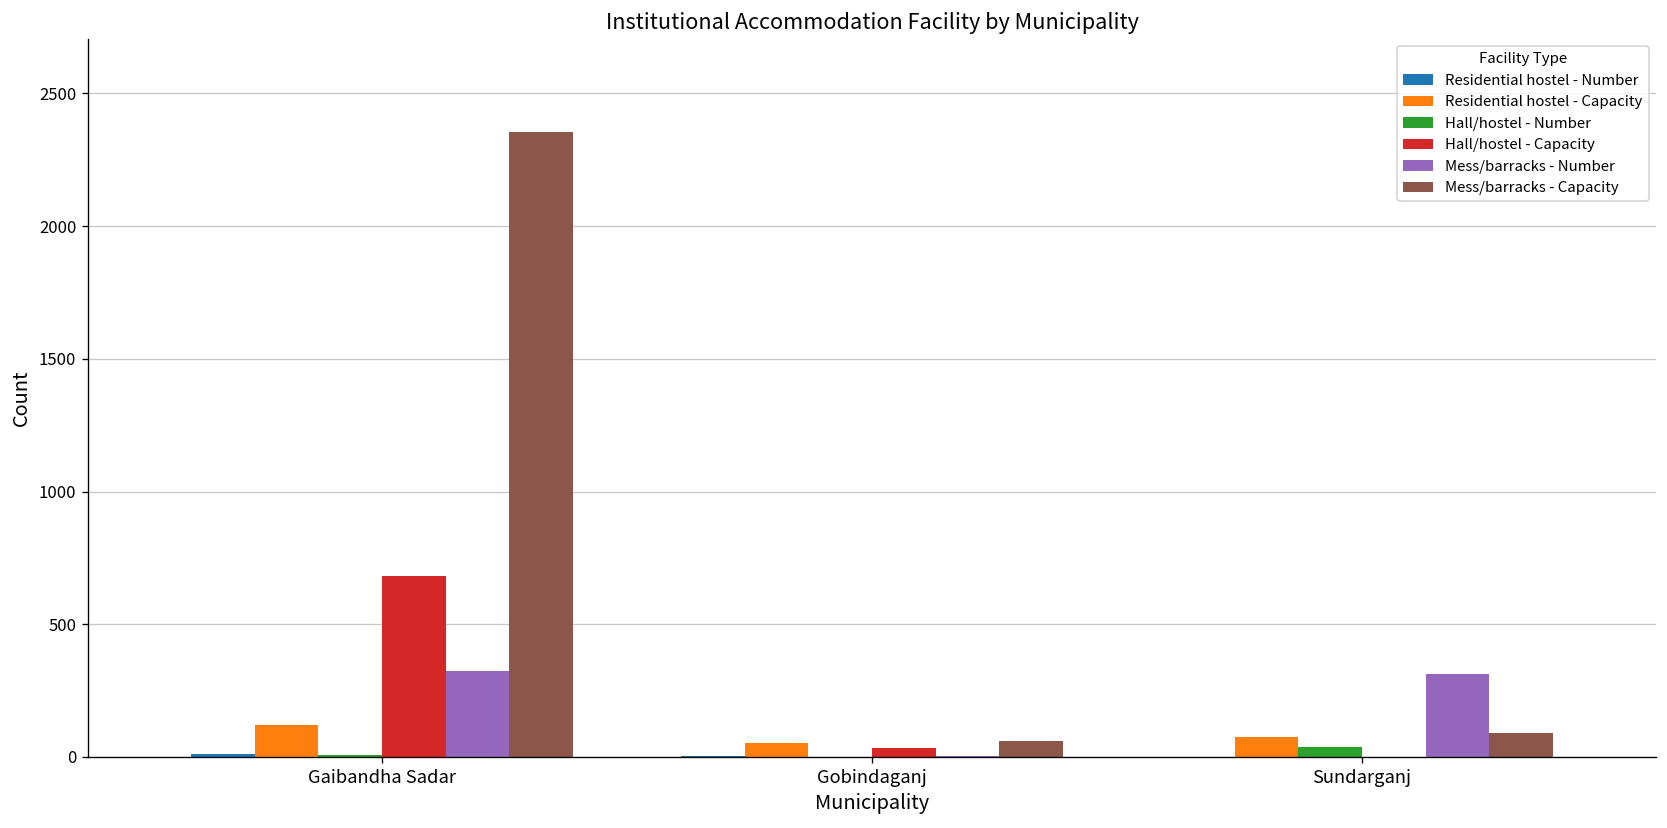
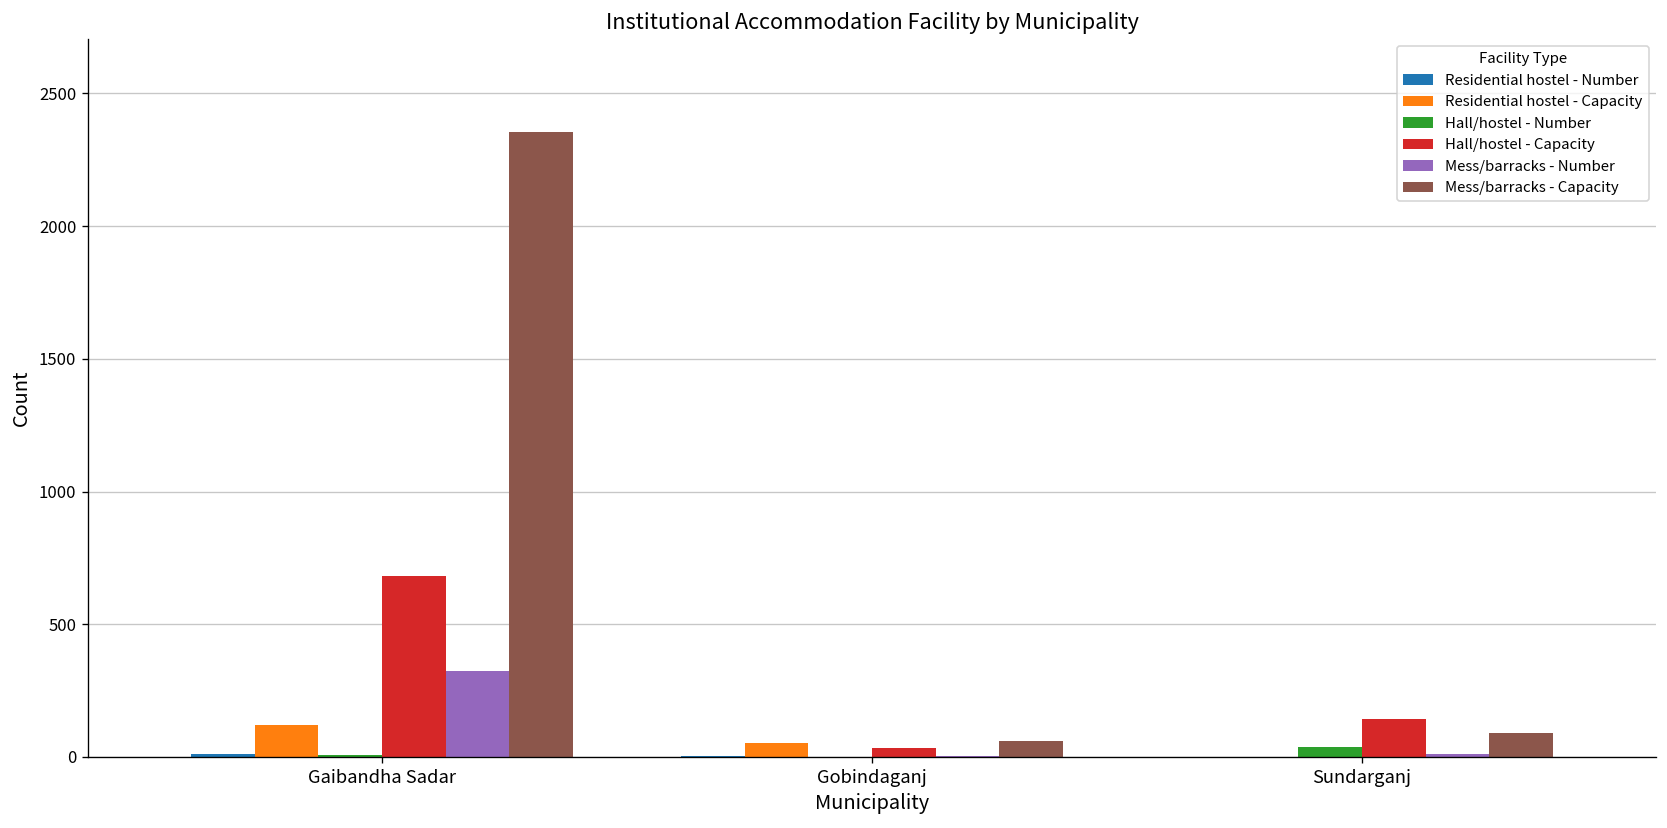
Residential hostel - Capacity, Sundarganj: 80 -> 0
Hall/hostel - Capacity, Sundarganj: 0 -> 140
Mess/barracks - Number, Sundarganj: 310 -> 10
